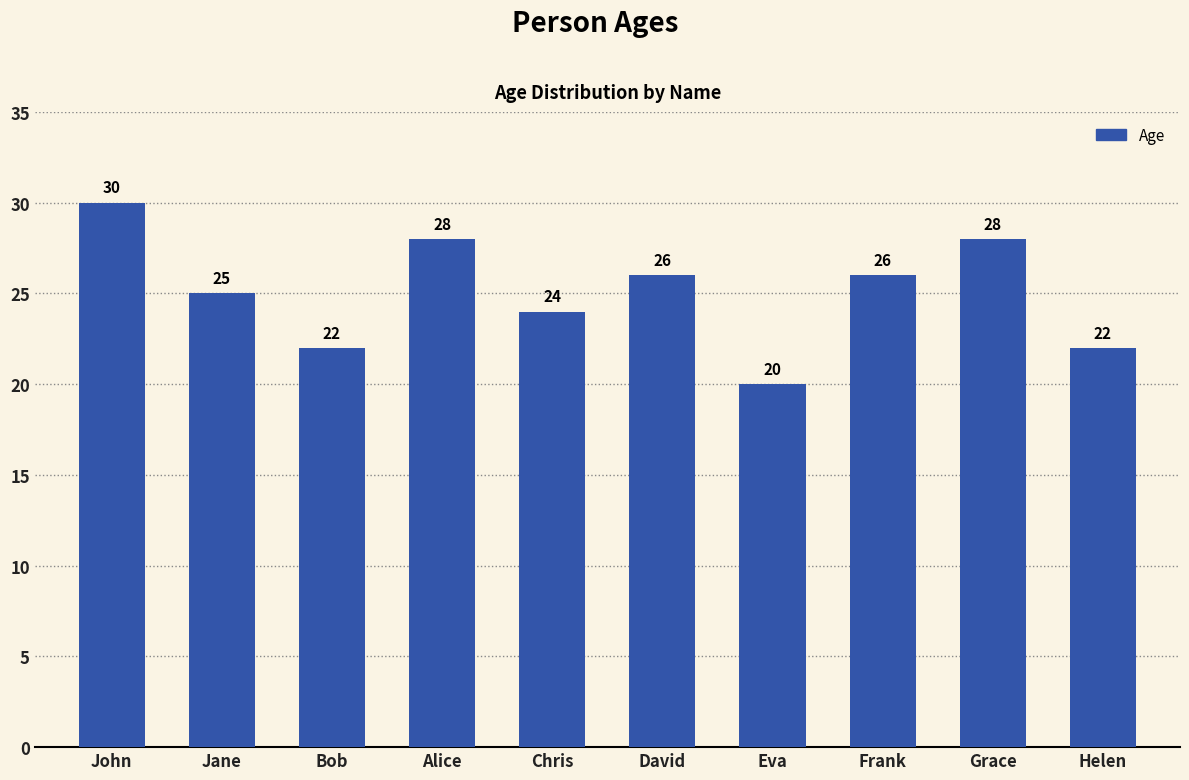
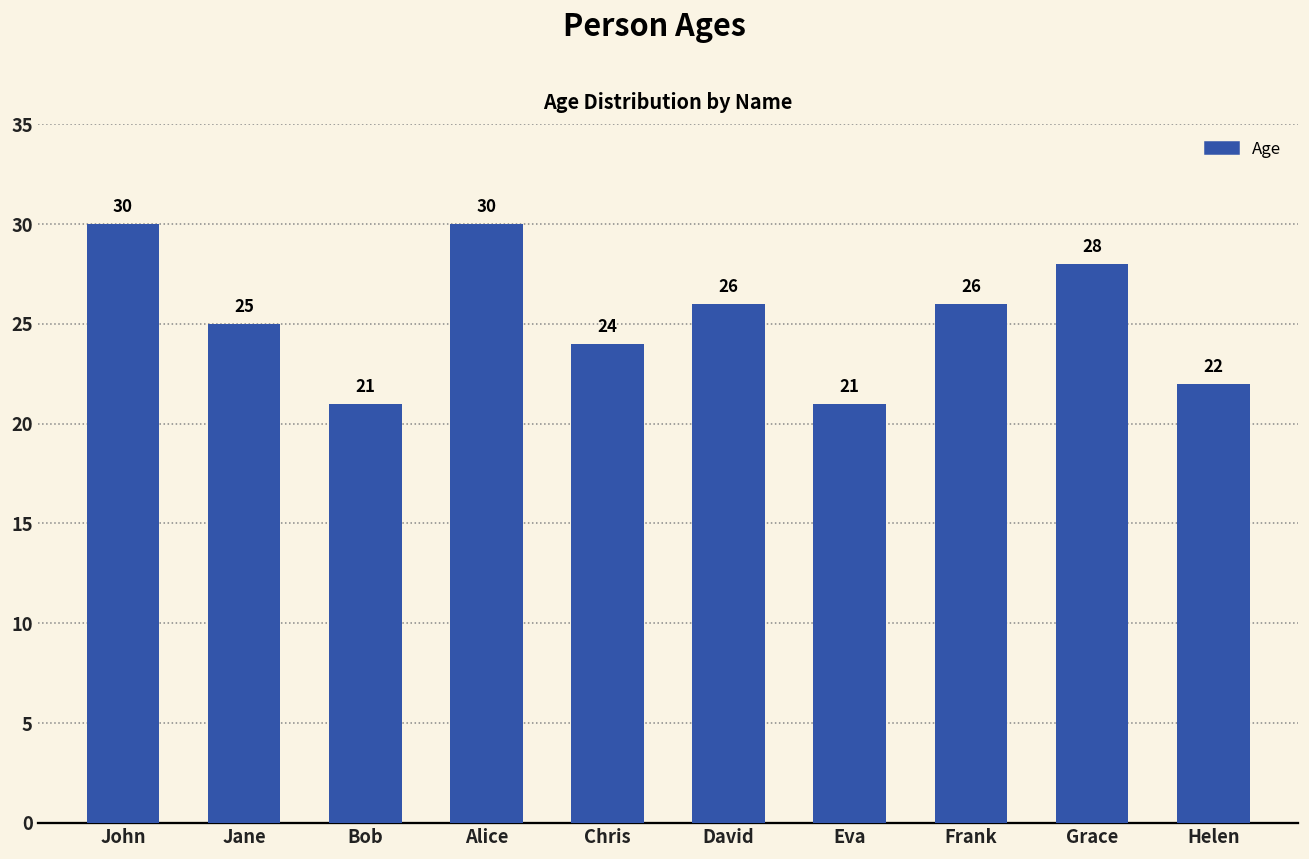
Bob: 22 -> 21
Alice: 28 -> 30
Eva: 20 -> 21
